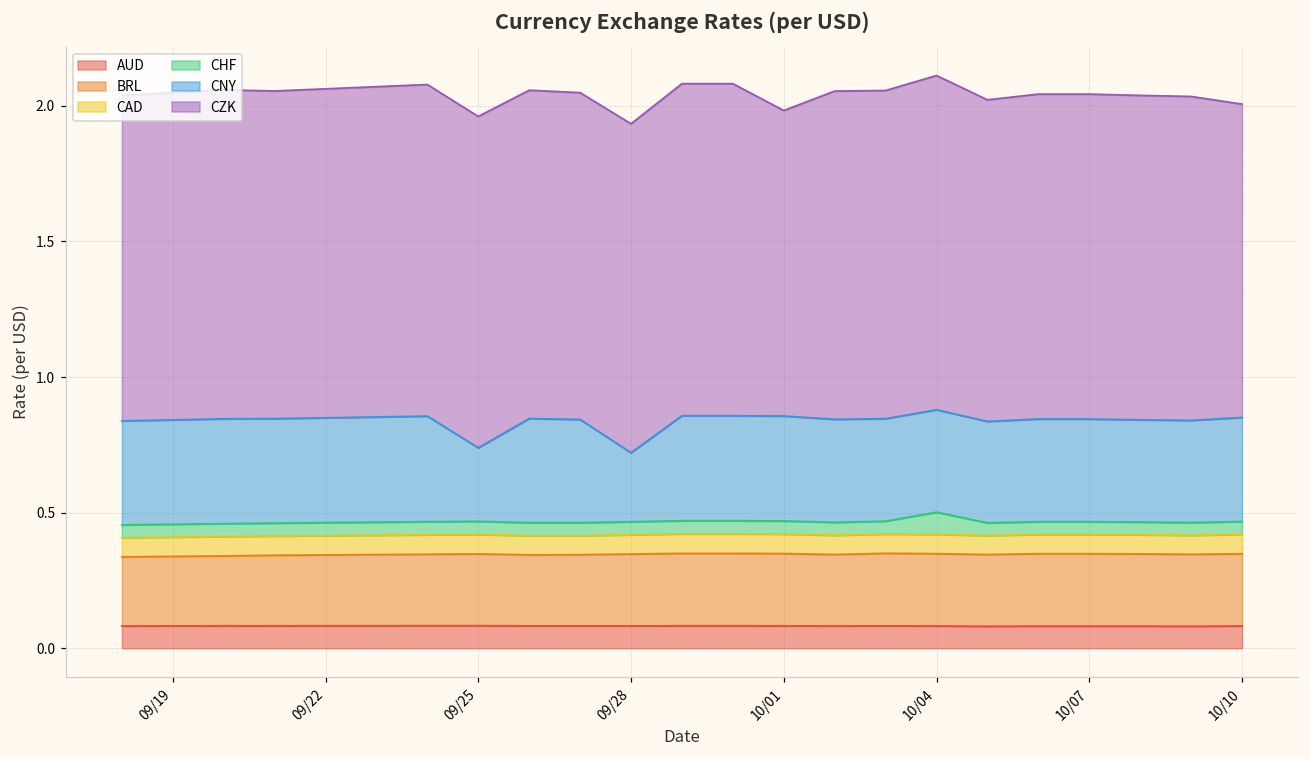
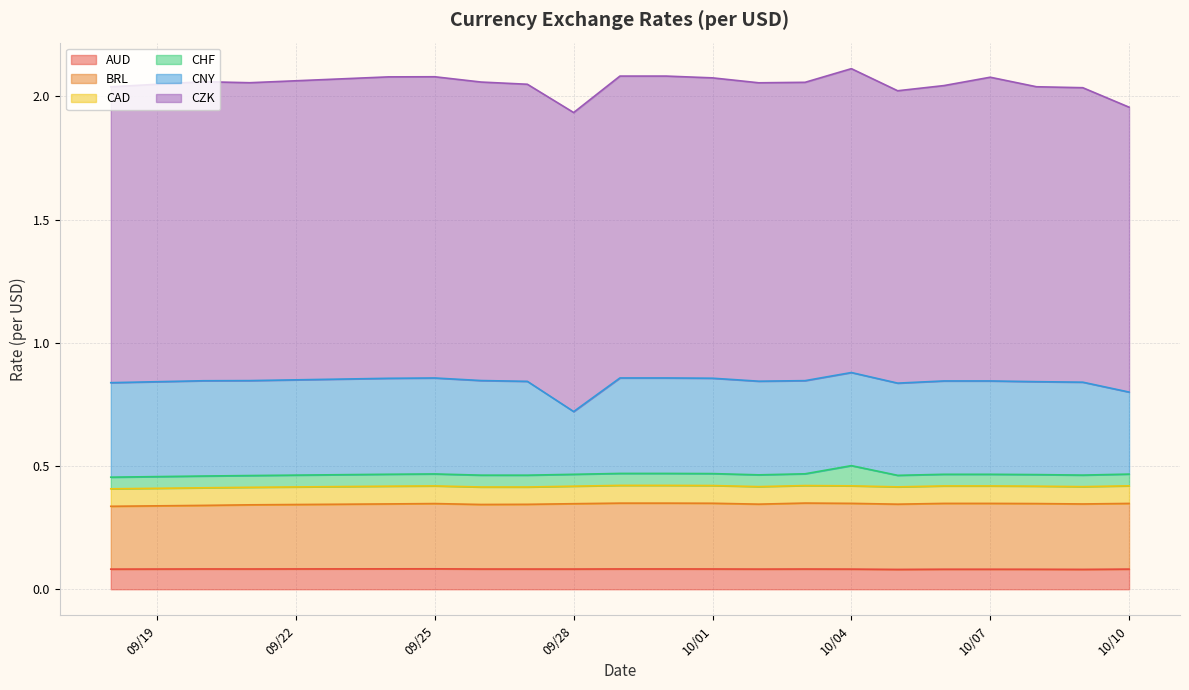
CNY, 09/25: 0.27 -> 0.39
CZK, 10/01: 1.13 -> 1.22
CZK, 10/07: 1.20 -> 1.23
CNY, 10/10: 0.38 -> 0.33
